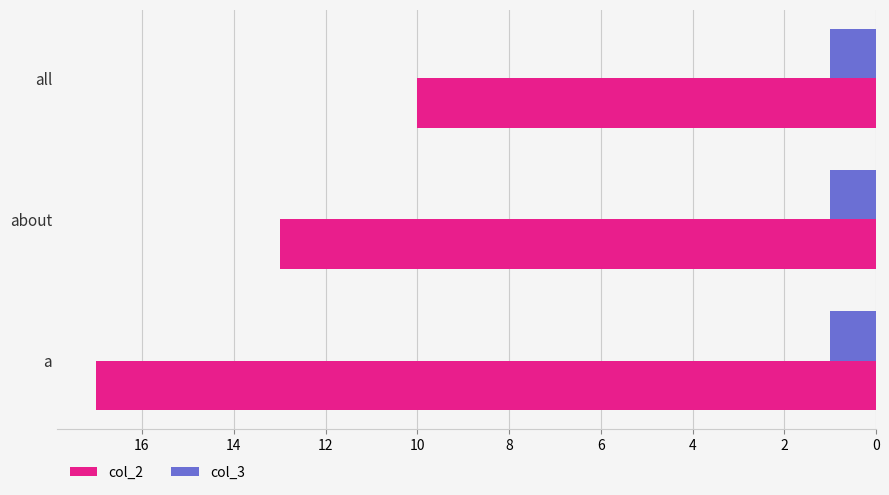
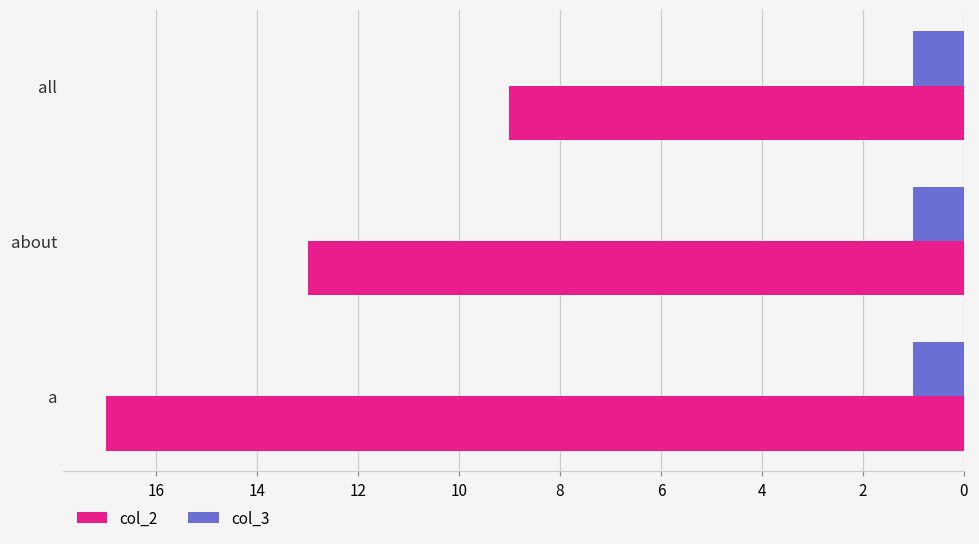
col_2, all: 10 -> 9
